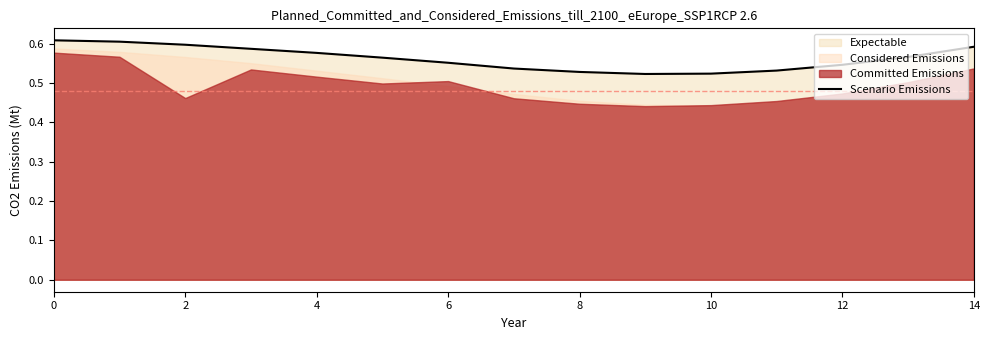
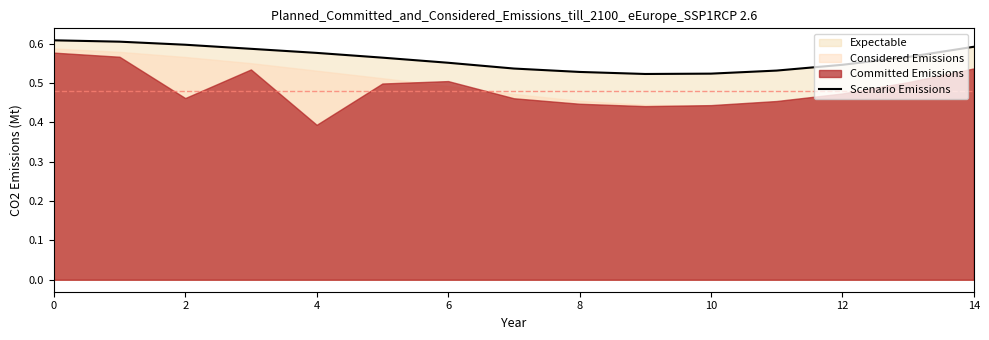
Committed Emissions, 4: 0.52 -> 0.39
